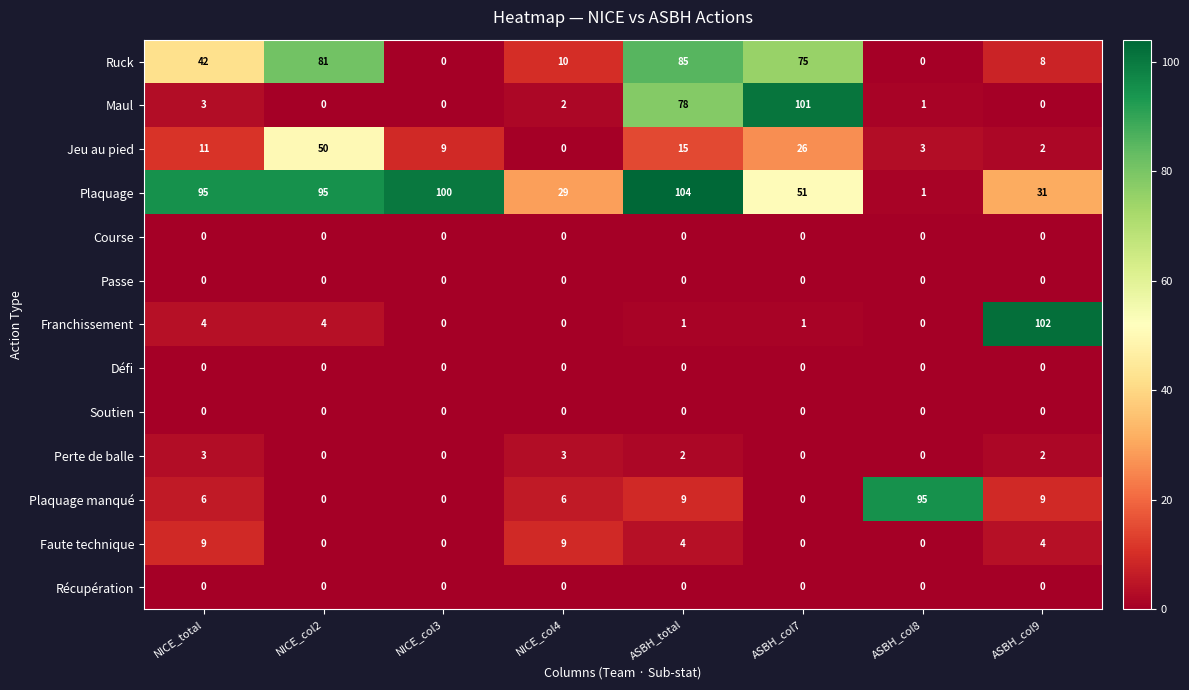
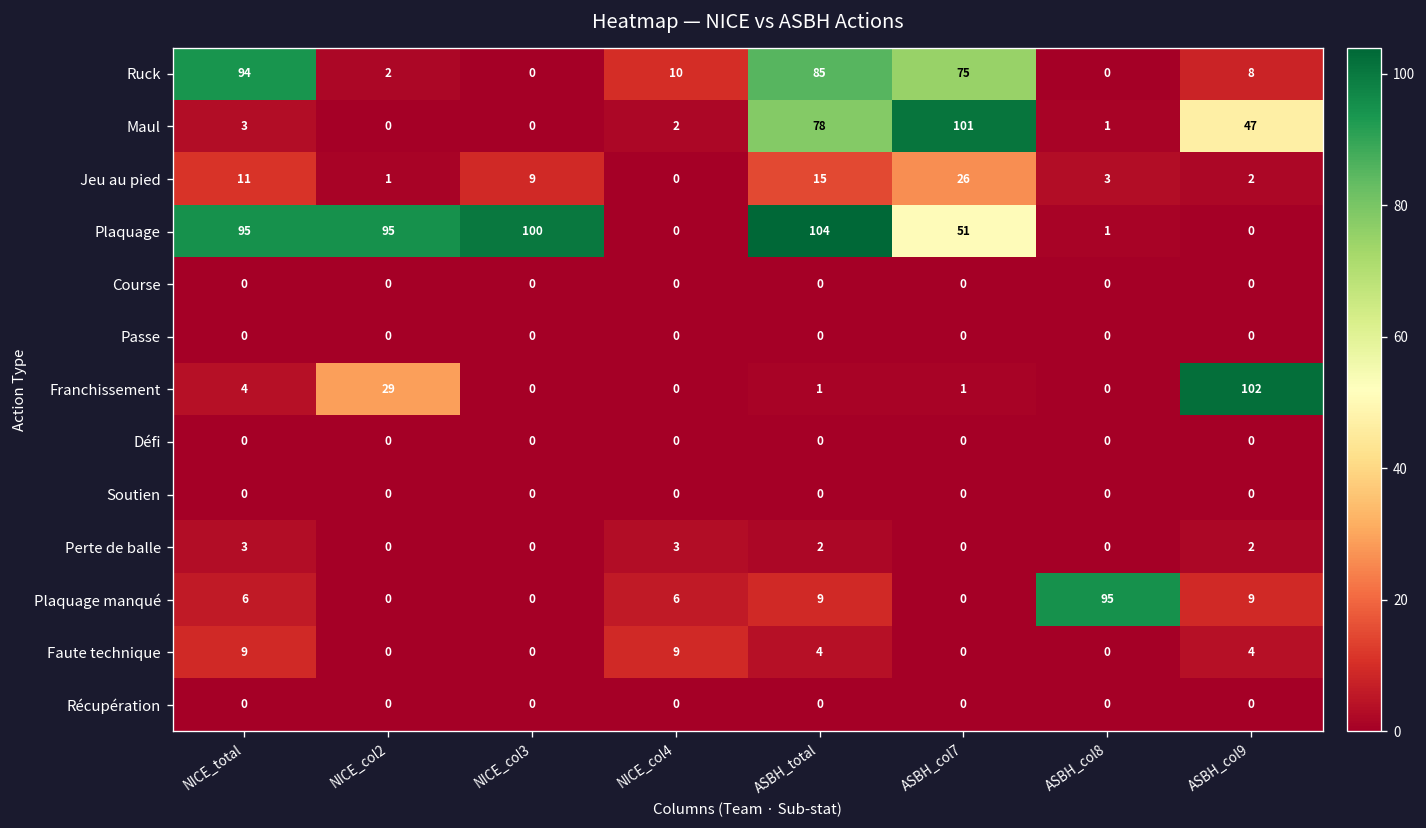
Ruck, NICE_total: 42 -> 94
Ruck, NICE_col2: 81 -> 2
Maul, ASBH_col9: 0 -> 47
Jeu au pied, NICE_col2: 50 -> 1
Plaquage, NICE_col4: 29 -> 0
Plaquage, ASBH_col9: 31 -> 0
Franchissement, NICE_col2: 4 -> 29
